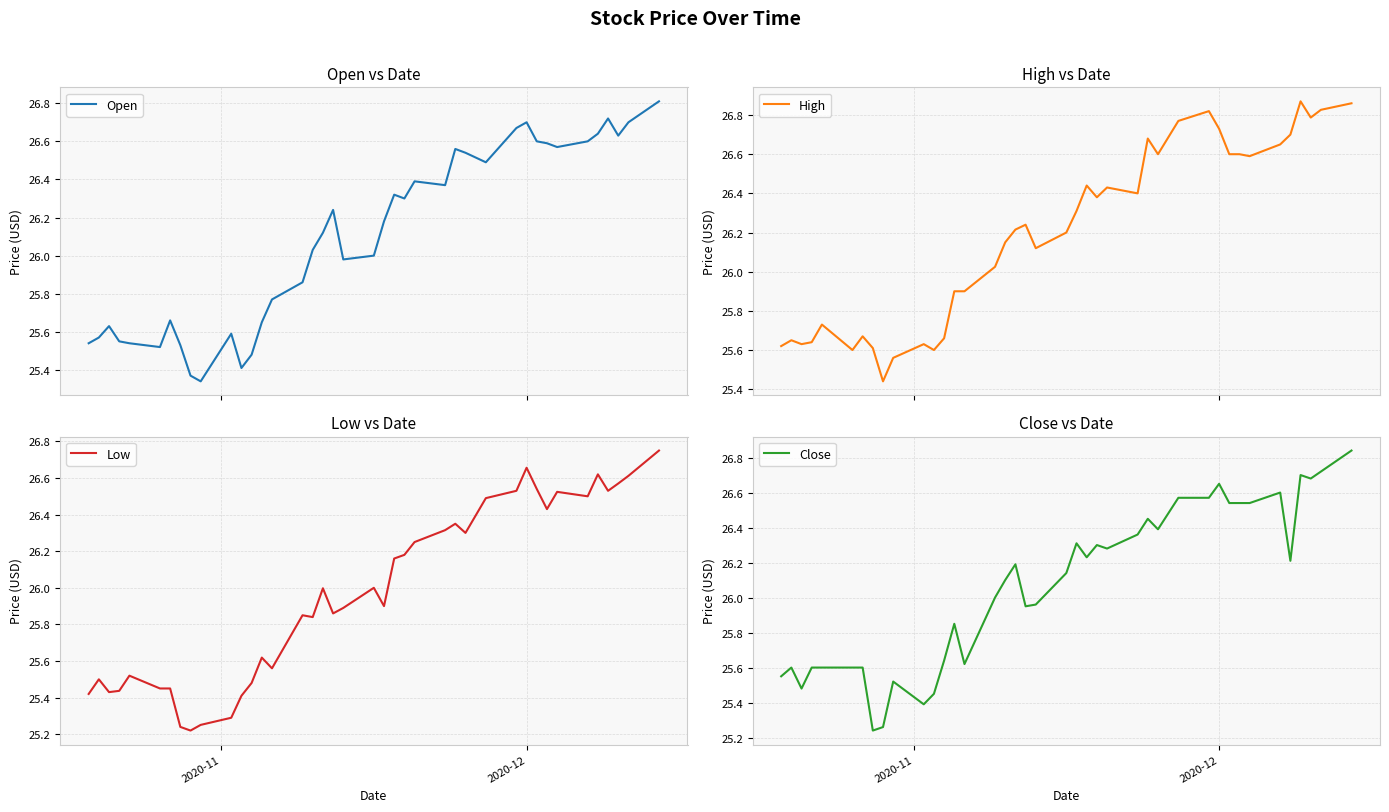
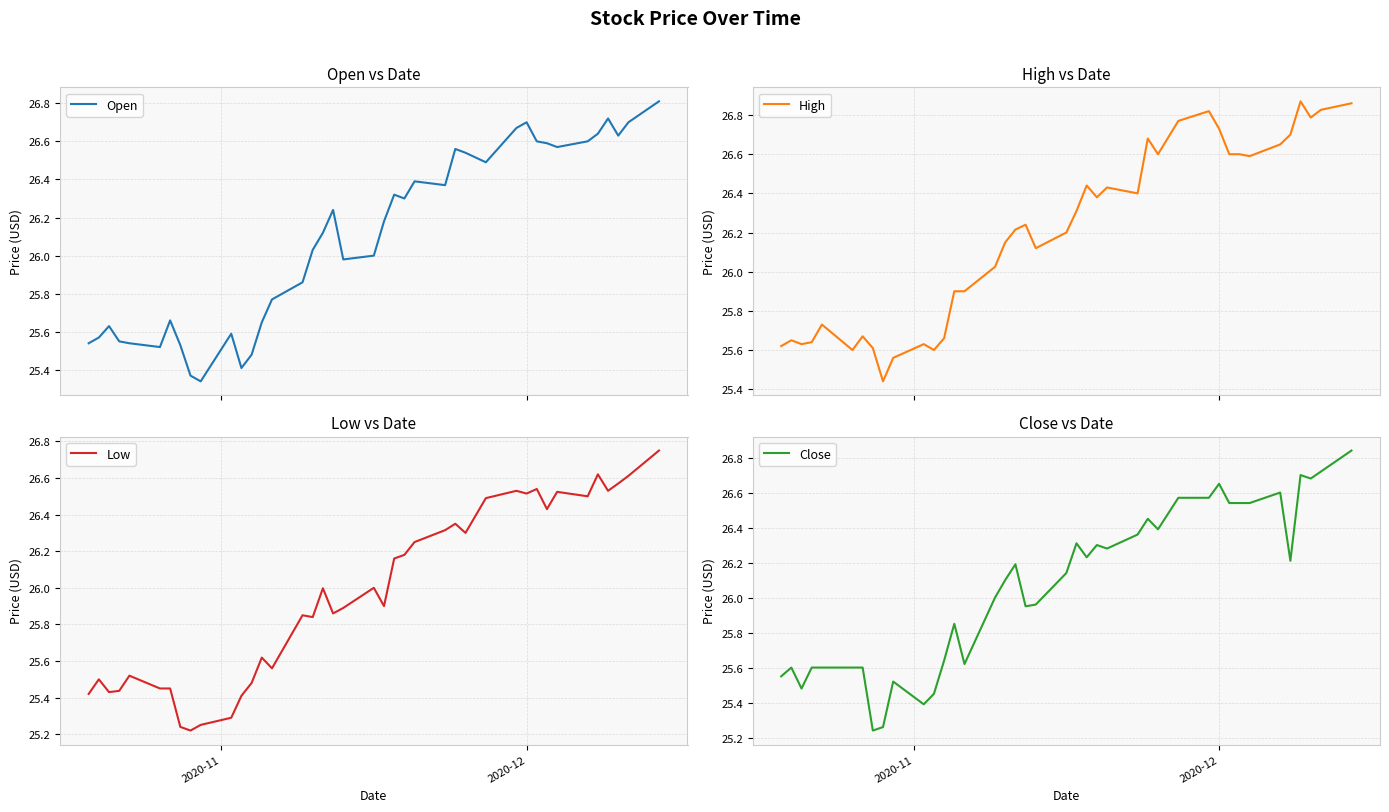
Low vs Date, 2020-12: 26.66 -> 26.52
